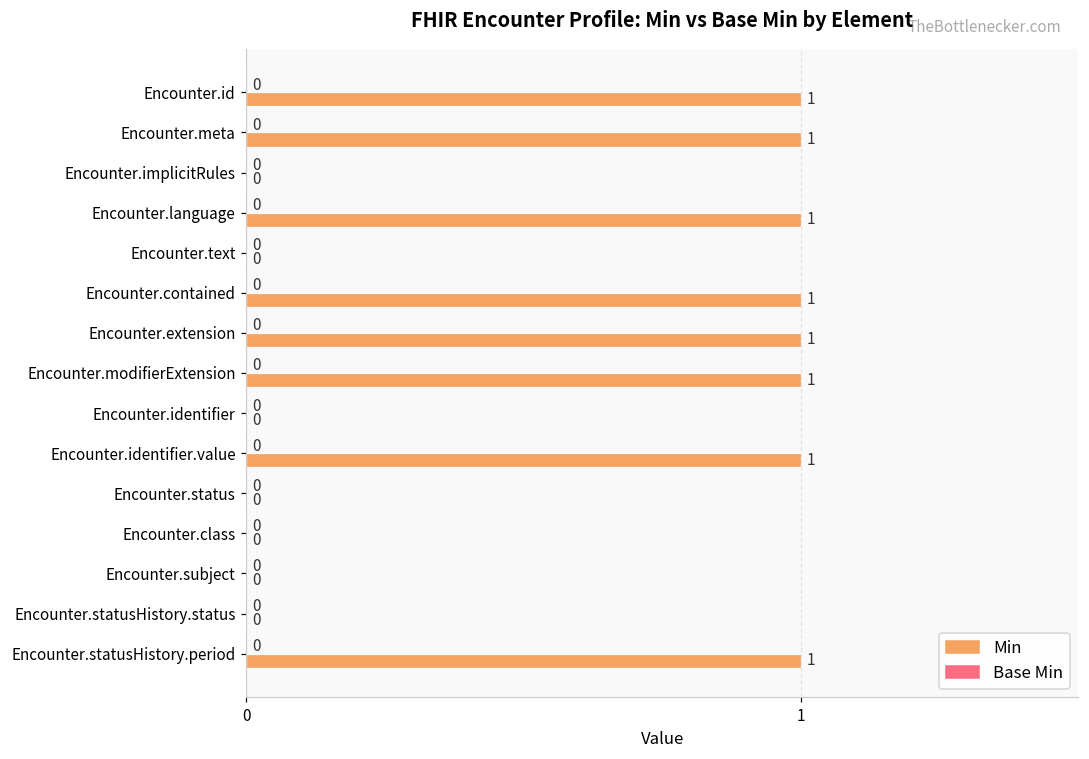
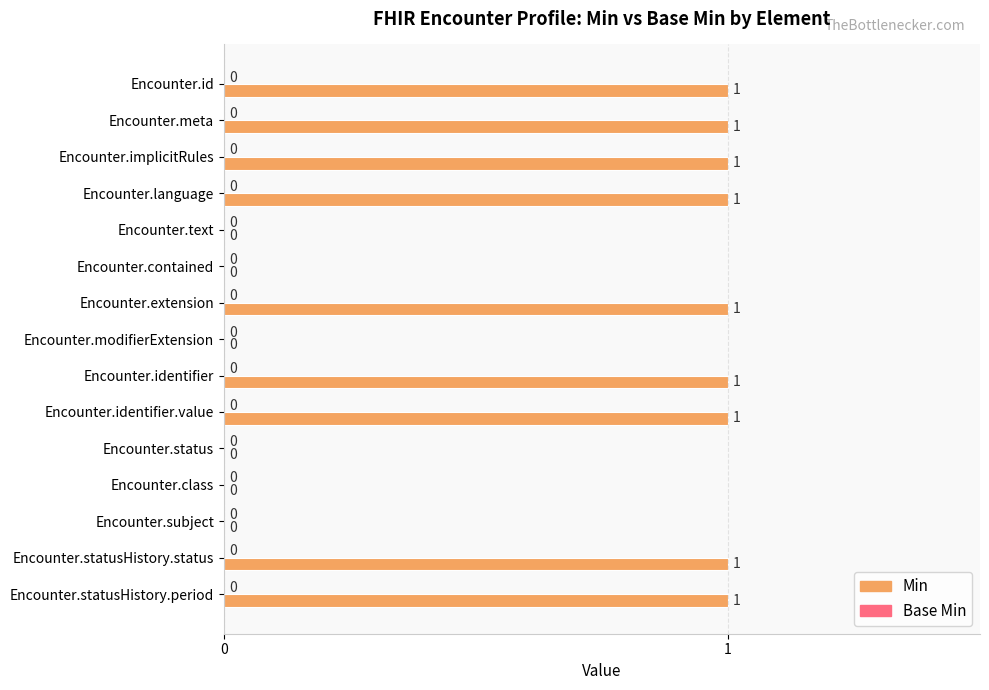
Min, Encounter.implicitRules: 0 -> 1
Min, Encounter.contained: 1 -> 0
Min, Encounter.modifierExtension: 1 -> 0
Min, Encounter.identifier: 0 -> 1
Min, Encounter.statusHistory.status: 0 -> 1
